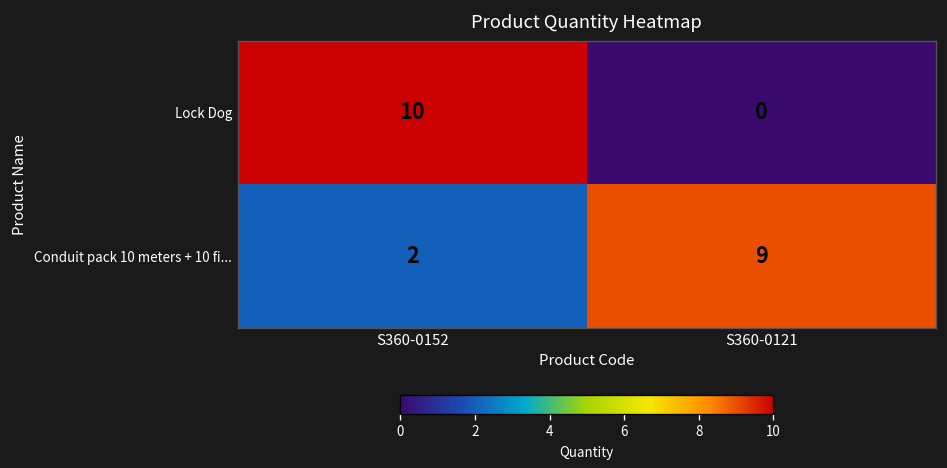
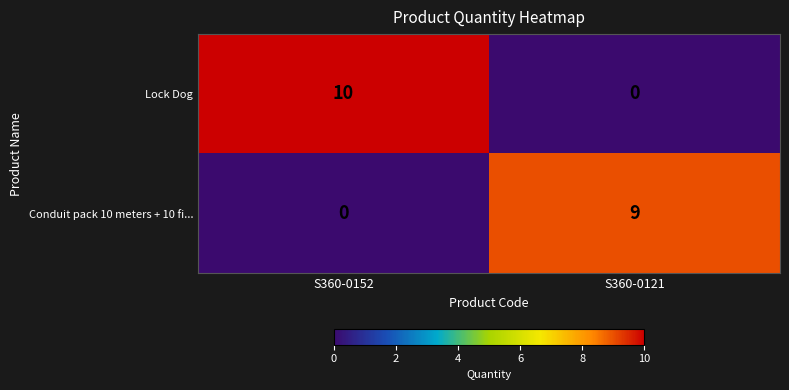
Conduit pack 10 meters + 10 fi..., S360-0152: 2 -> 0
